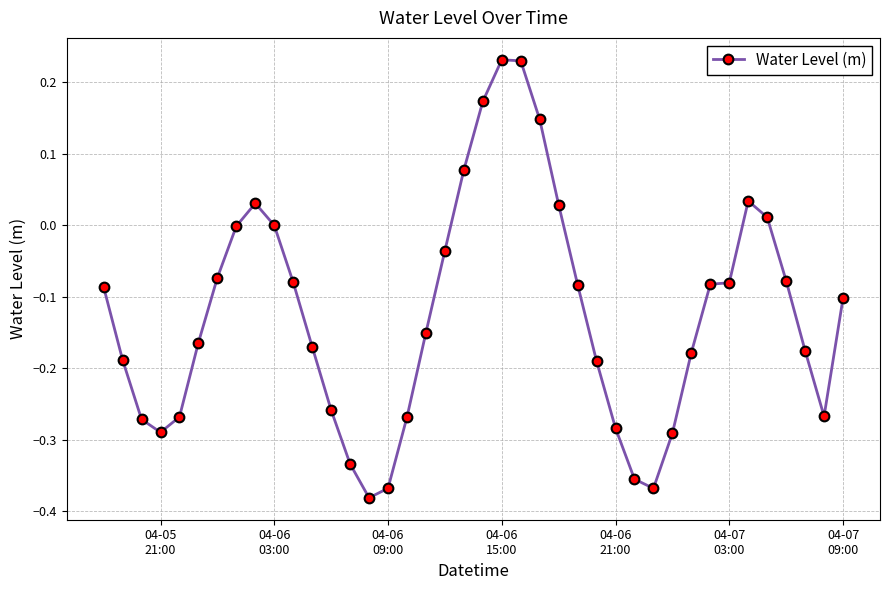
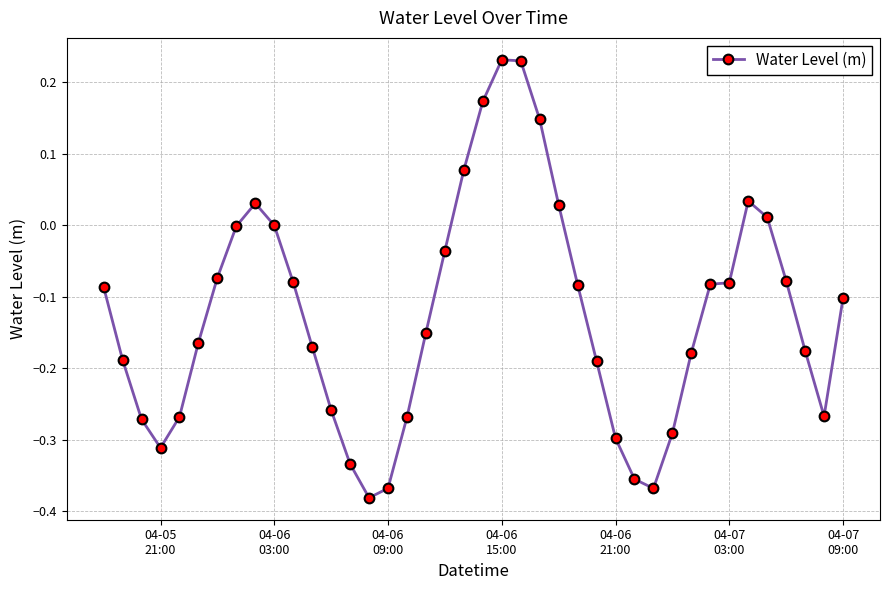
04-05 21:00: -0.29 -> -0.31
04-06 21:00: -0.28 -> -0.30
